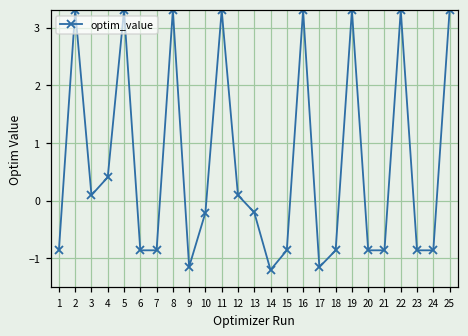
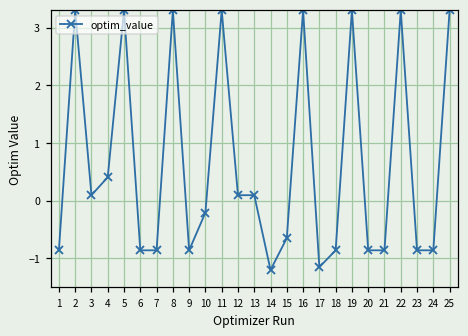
9: -1.1 -> -0.9
13: -0.2 -> 0.1
15: -0.9 -> -0.6
